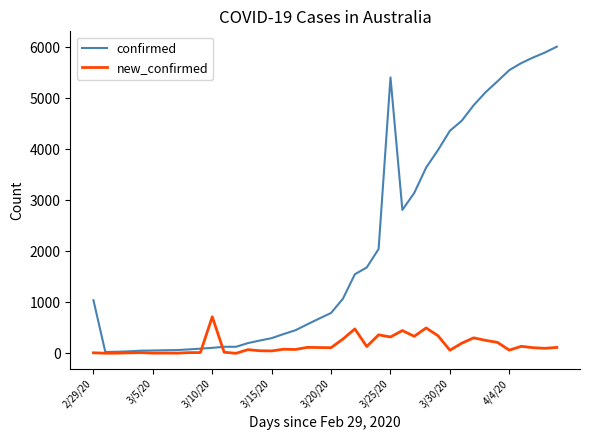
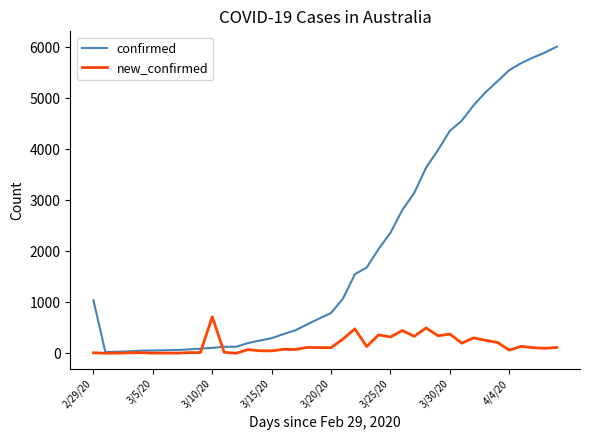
confirmed, 3/25/20: 5400 -> 2400
new_confirmed, 3/30/20: 100 -> 400
